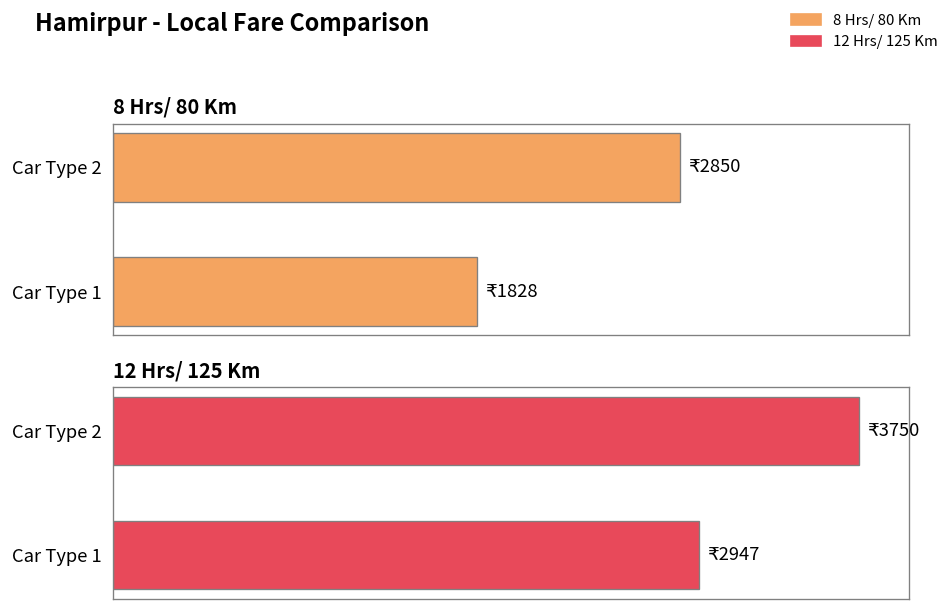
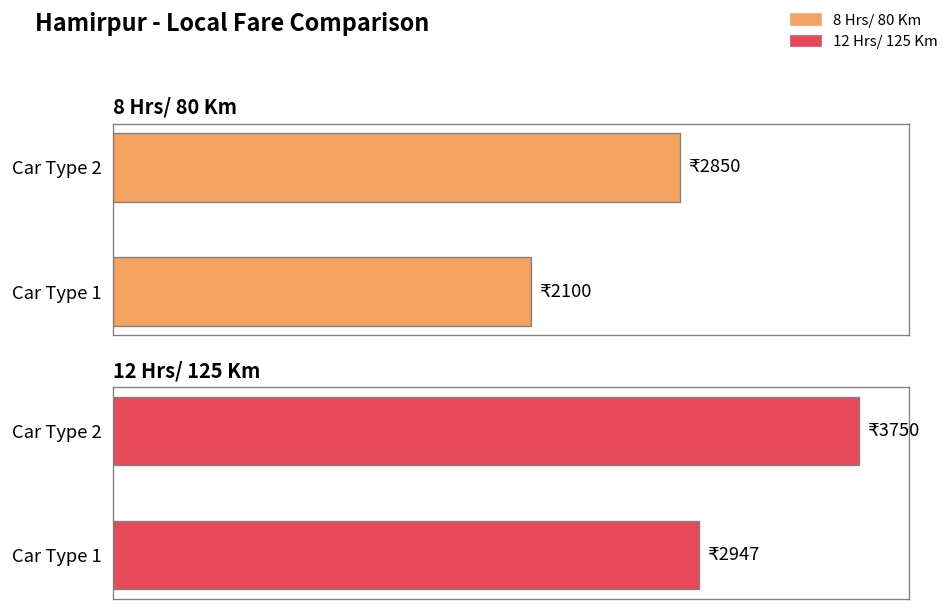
8 Hrs/ 80 Km, Car Type 1: 1828 -> 2100
